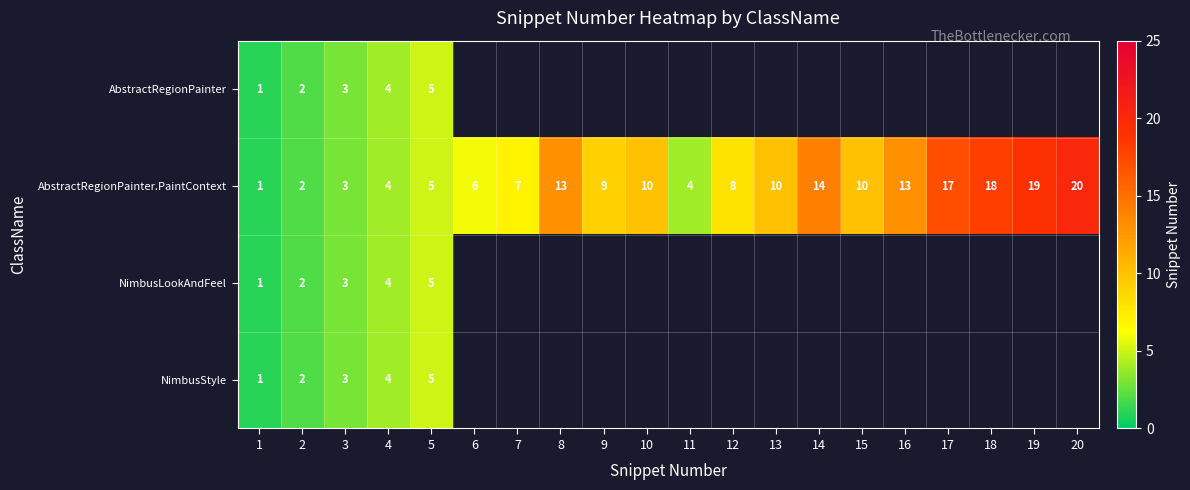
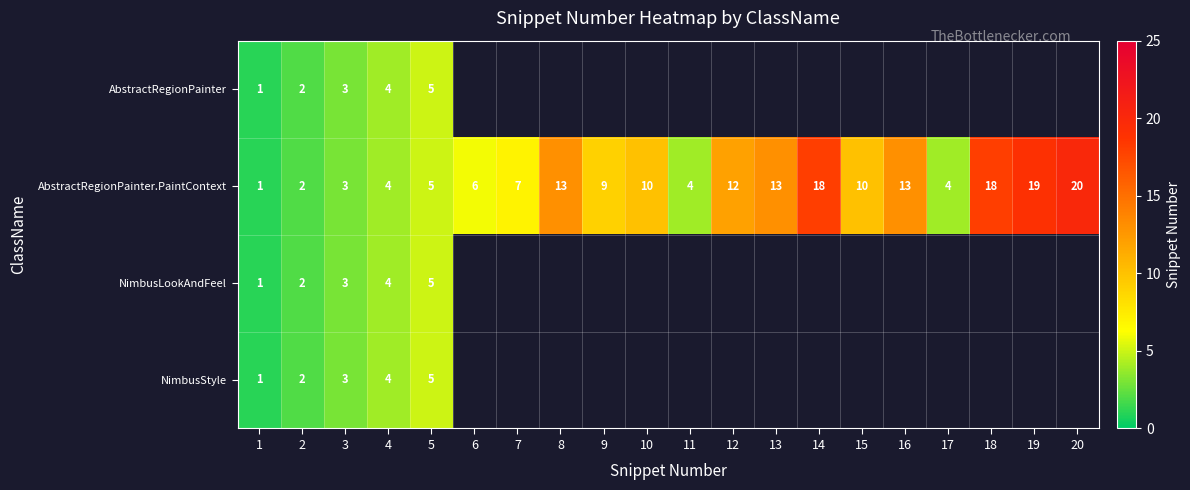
AbstractRegionPainter.PaintContext, 12: 8 -> 12
AbstractRegionPainter.PaintContext, 13: 10 -> 13
AbstractRegionPainter.PaintContext, 14: 14 -> 18
AbstractRegionPainter.PaintContext, 17: 17 -> 4
